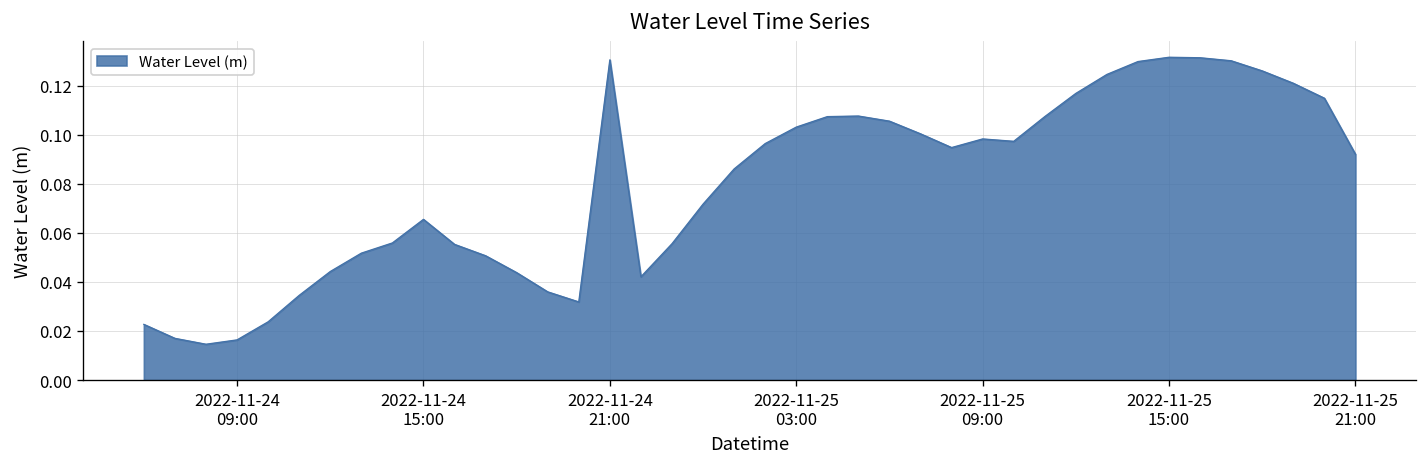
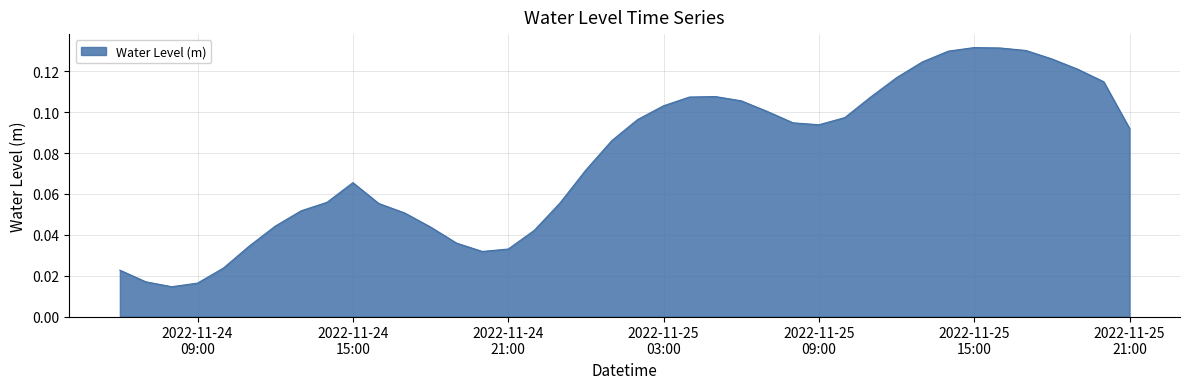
2022-11-24 21:00: 0.131 -> 0.033
2022-11-25 09:00: 0.098 -> 0.094
